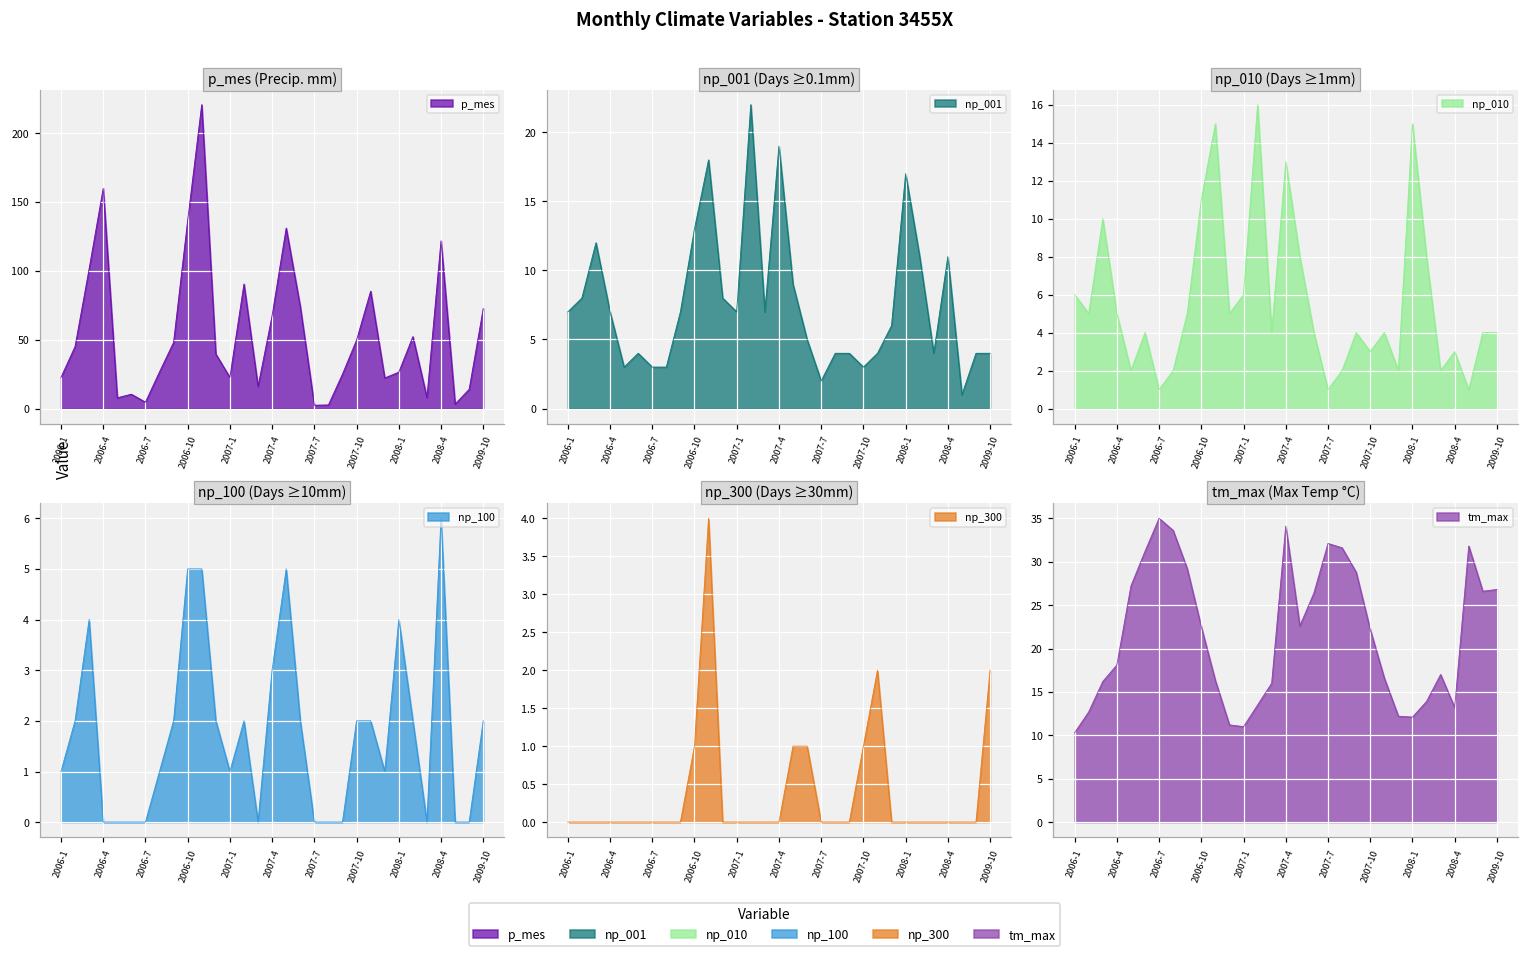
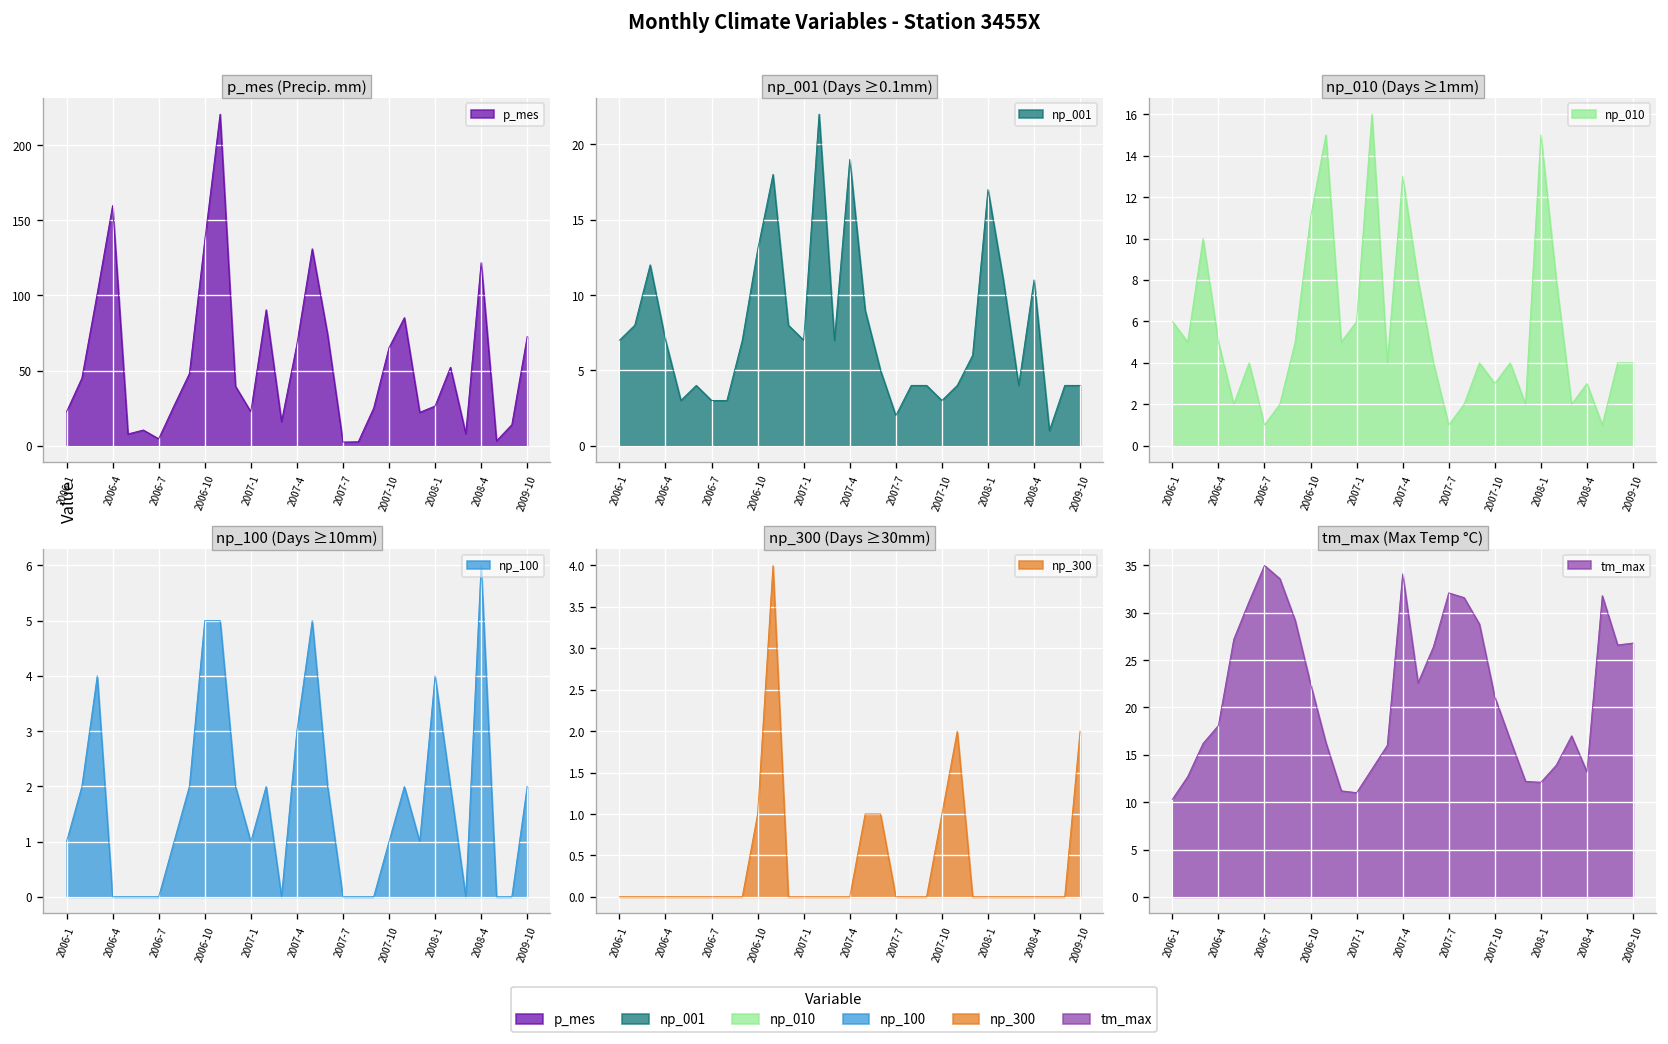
p_mes (Precip. mm), 2007-10: 50 -> 65
np_100 (Days ≥10mm), 2007-10: 2 -> 1
tm_max (Max Temp °C), 2007-10: 22 -> 21
